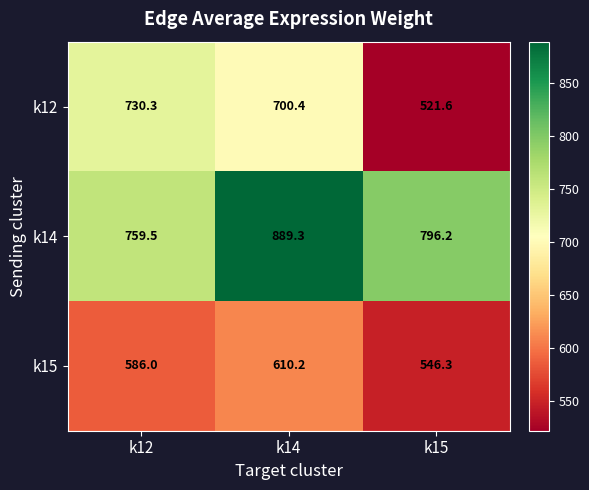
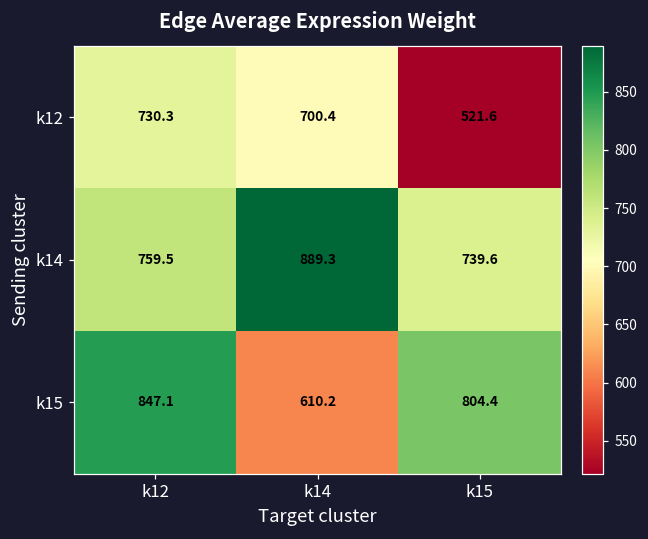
k14, k15: 796.2 -> 739.6
k15, k12: 586.0 -> 847.1
k15, k15: 546.3 -> 804.4
